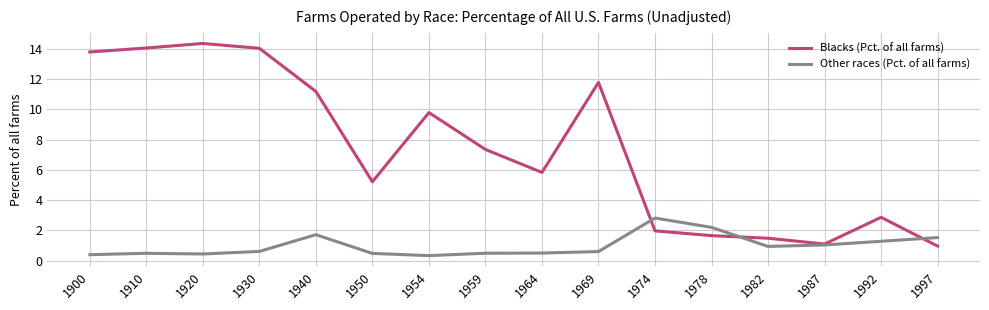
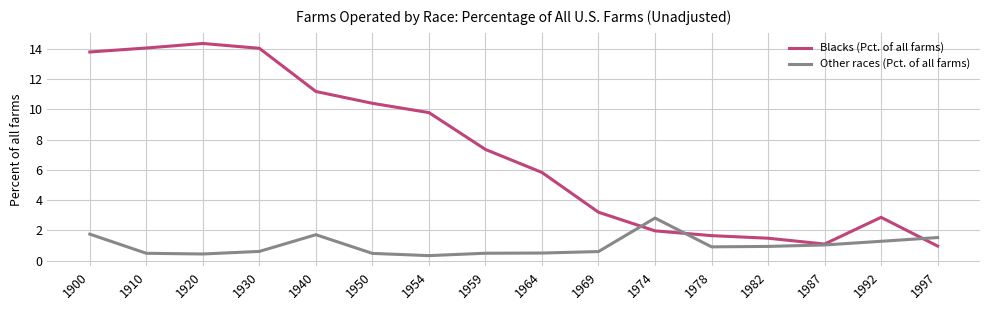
Other races (Pct. of all farms), 1900: 0.4 -> 1.8
Blacks (Pct. of all farms), 1950: 5.2 -> 10.4
Blacks (Pct. of all farms), 1969: 11.8 -> 3.2
Other races (Pct. of all farms), 1978: 2.2 -> 0.9
